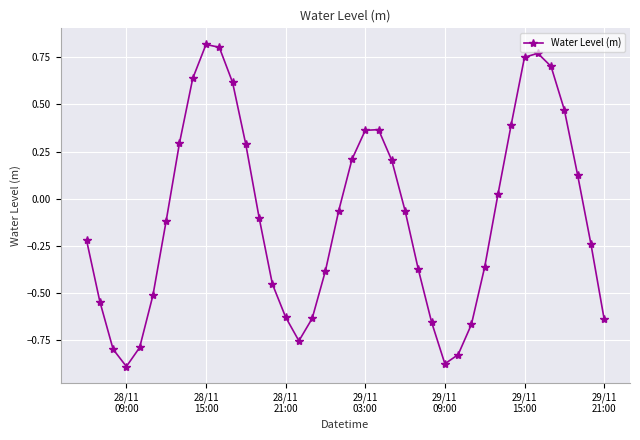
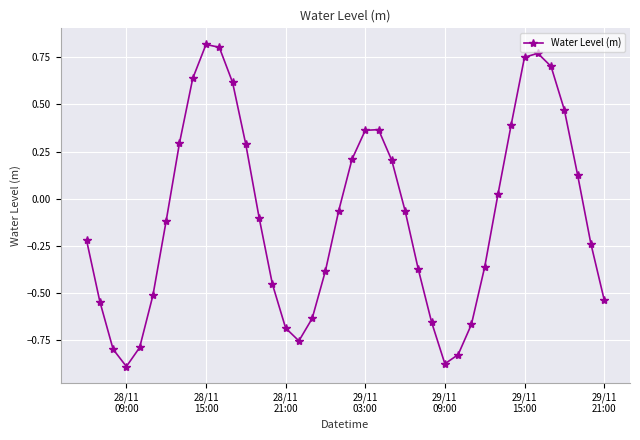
28/11 21:00: -0.63 -> -0.69
29/11 21:00: -0.64 -> -0.53
